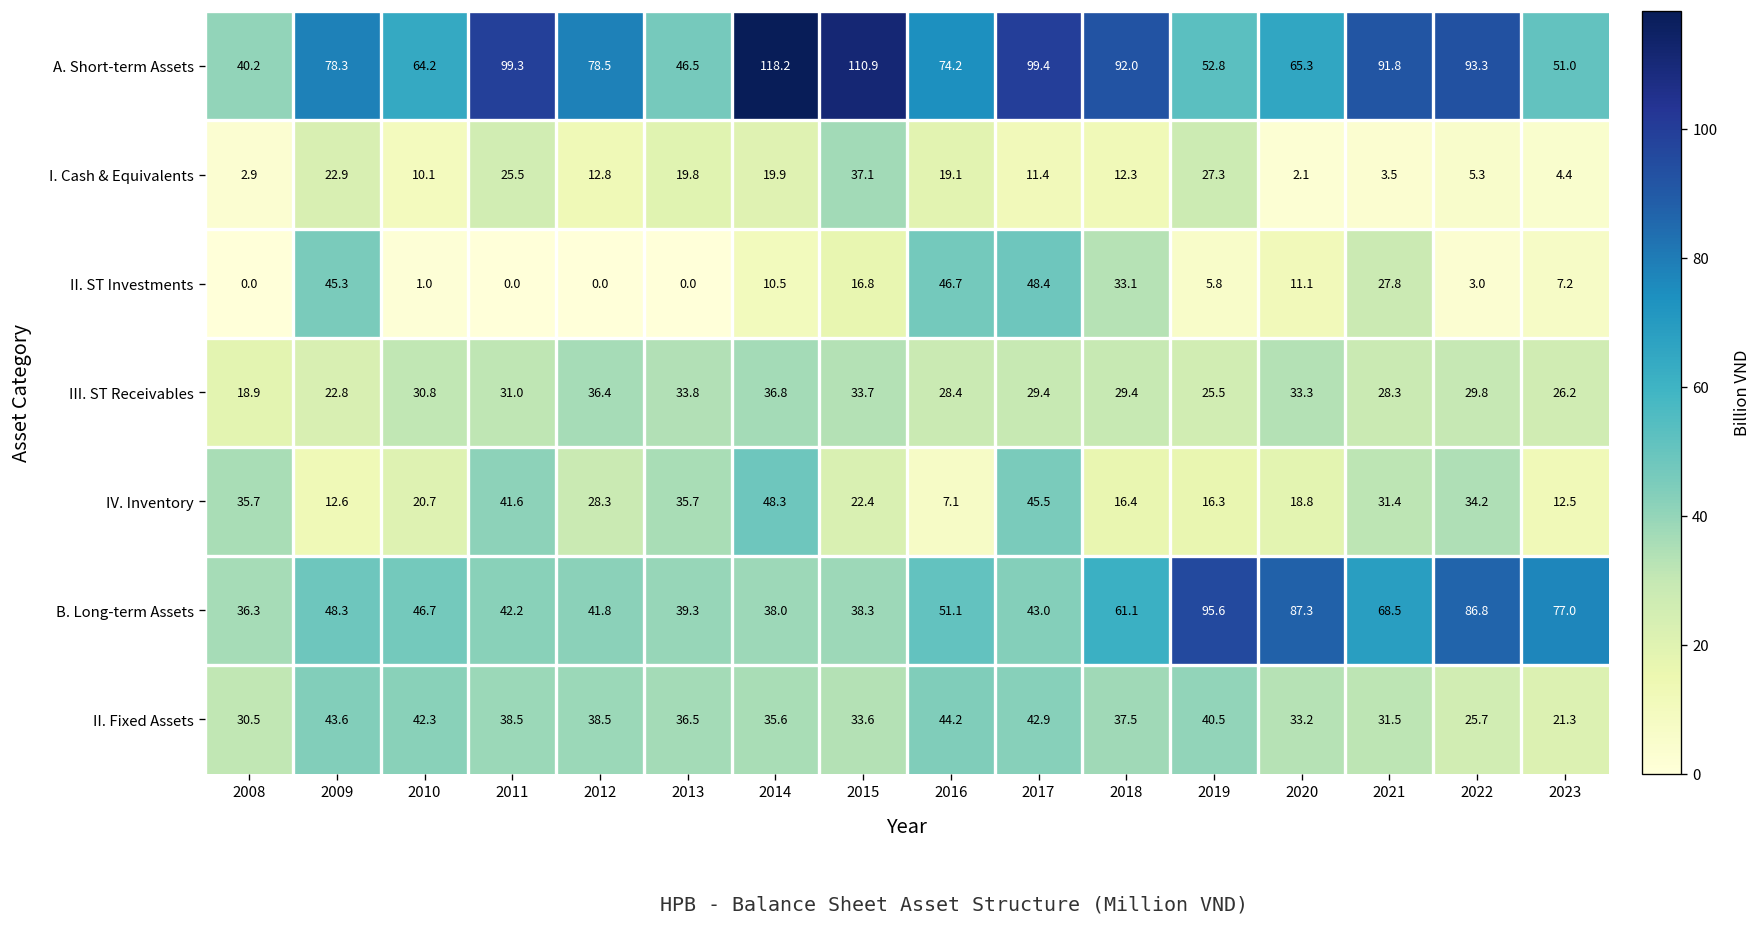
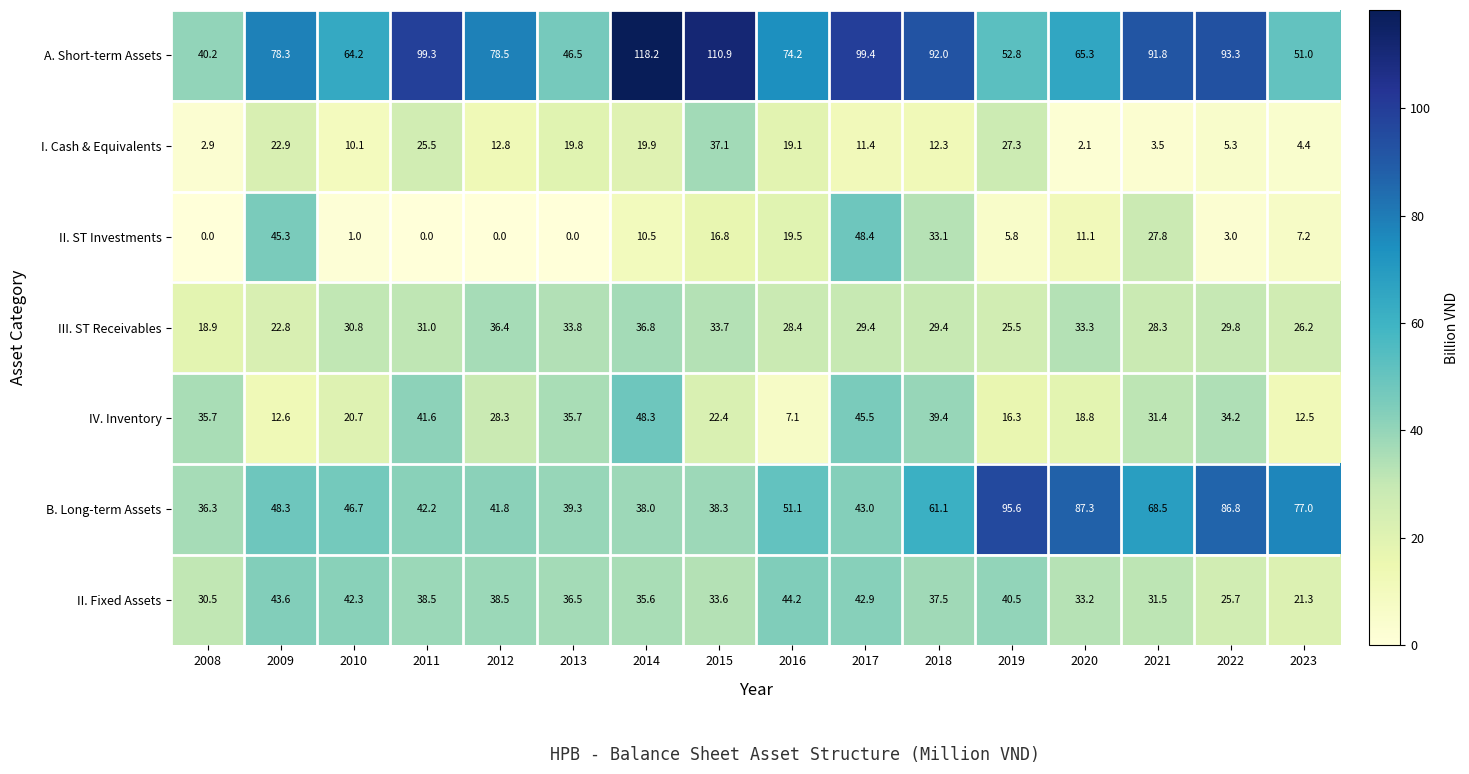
II. ST Investments, 2016: 46.7 -> 19.5
IV. Inventory, 2018: 16.4 -> 39.4
